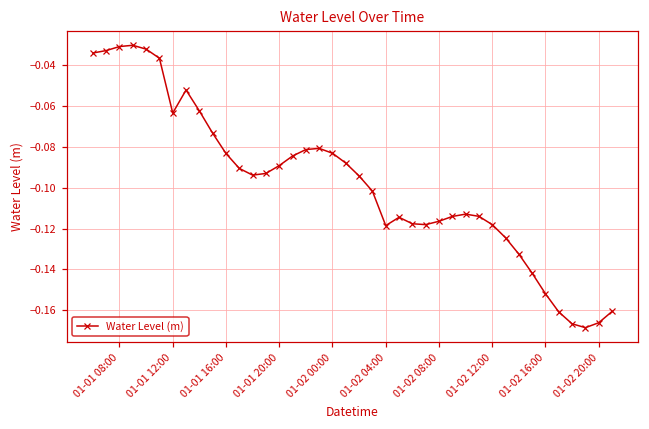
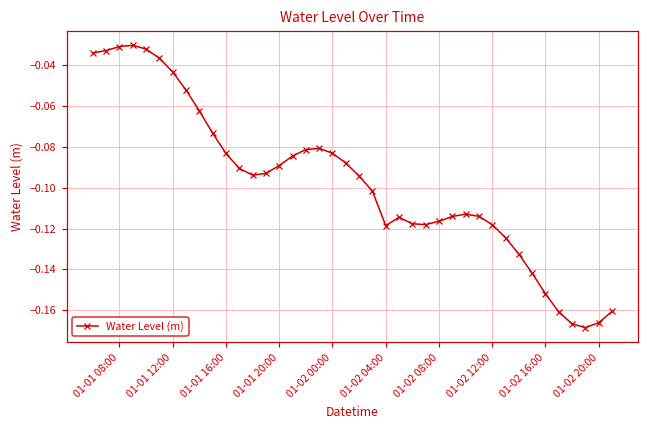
01-01 12:00: -0.063 -> -0.043
